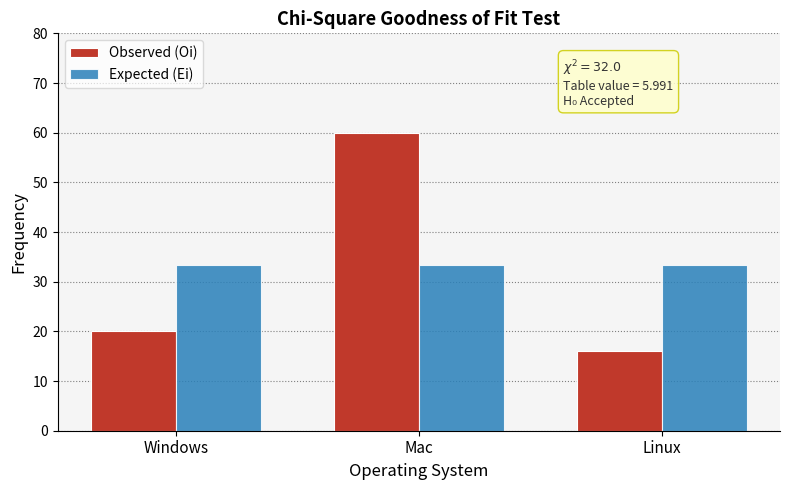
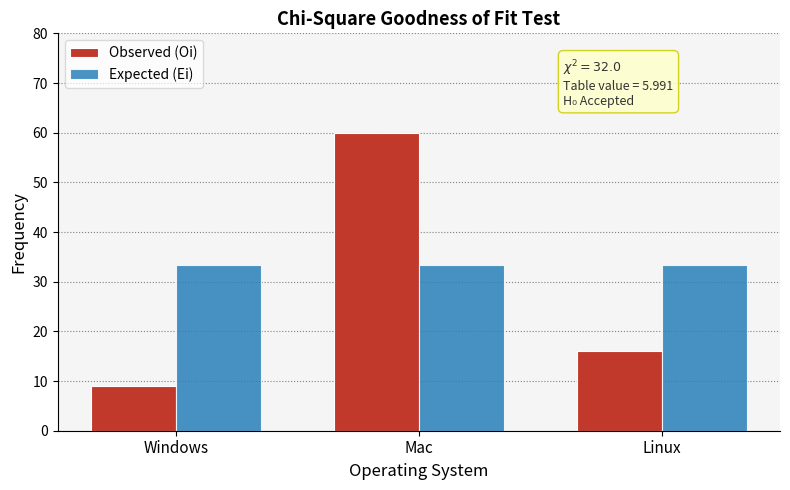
Observed (Oi), Windows: 20 -> 9
